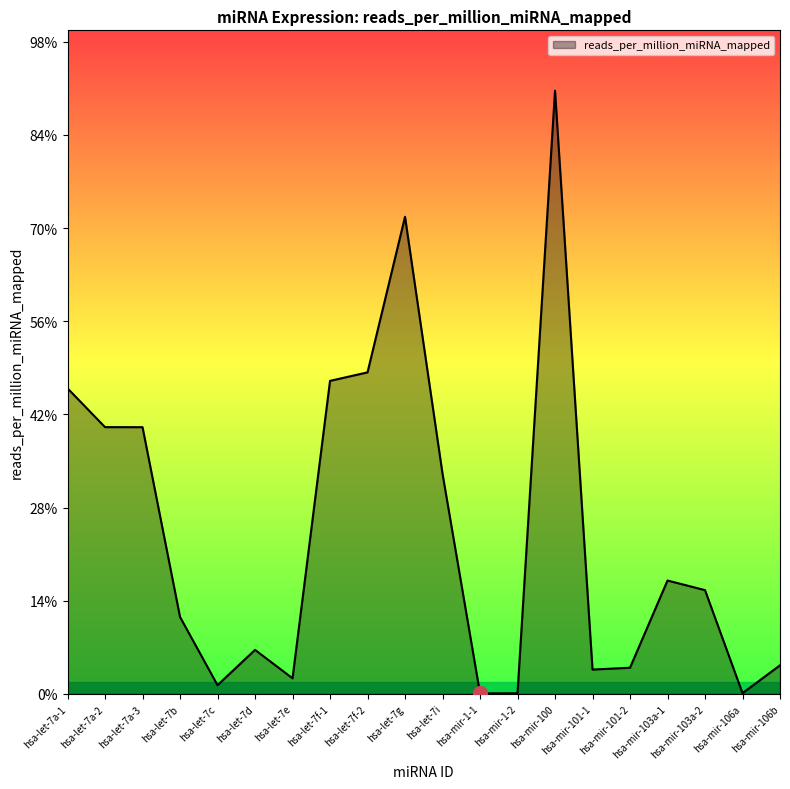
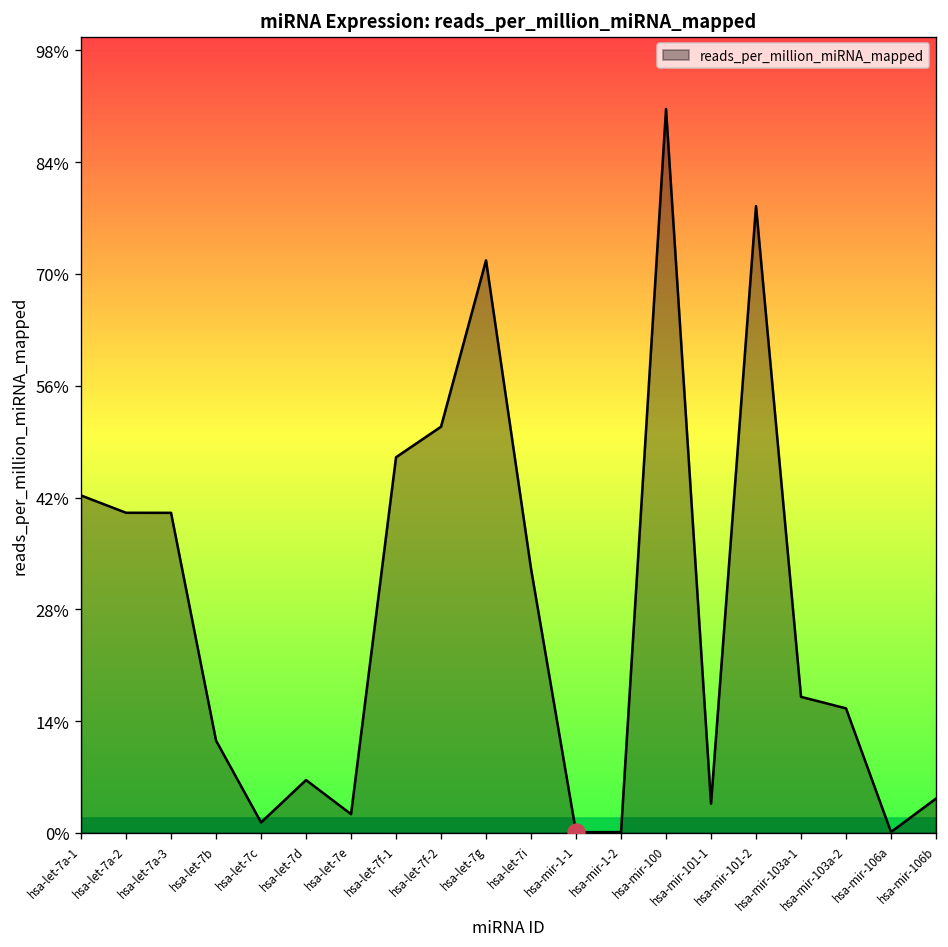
reads_per_million_miRNA_mapped, hsa-let-7a-1: 46% -> 42%
reads_per_million_miRNA_mapped, hsa-let-7f-2: 48% -> 51%
reads_per_million_miRNA_mapped, hsa-mir-101-2: 4% -> 78%
